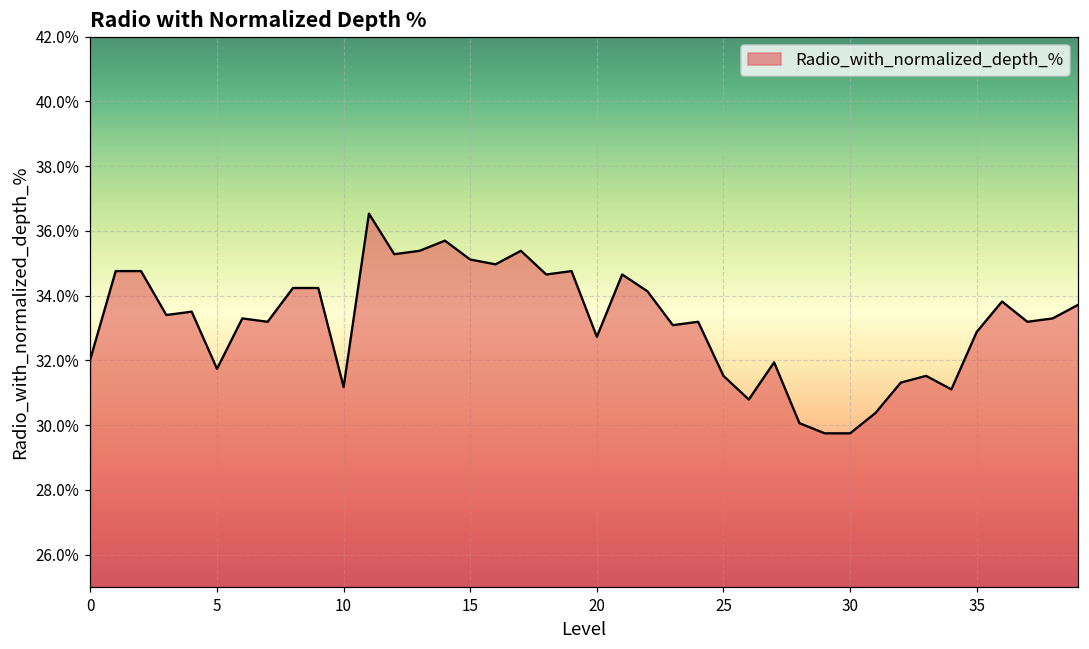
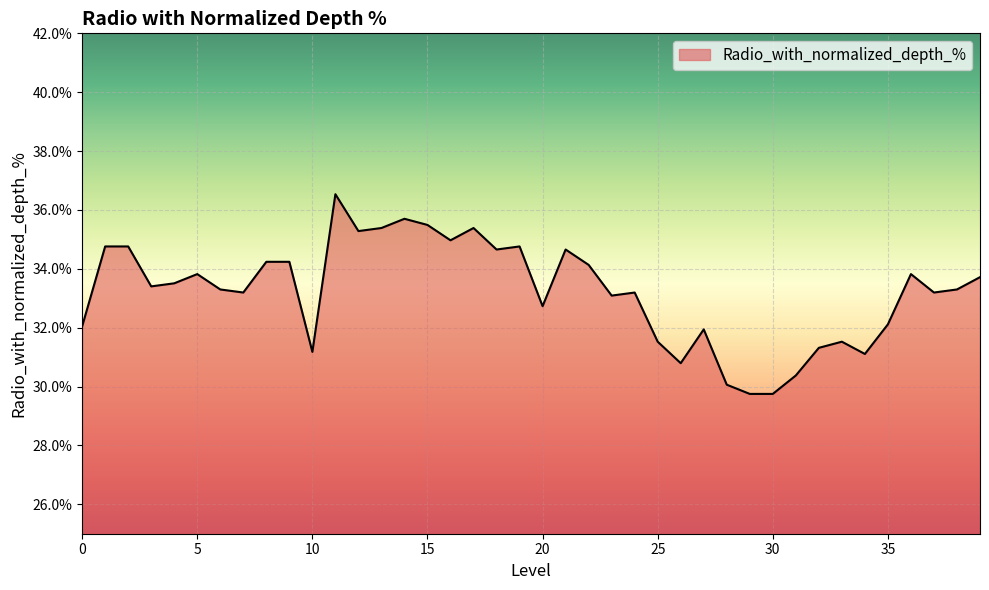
5: 31.7% -> 33.8%
15: 35.1% -> 35.5%
35: 32.9% -> 32.1%
